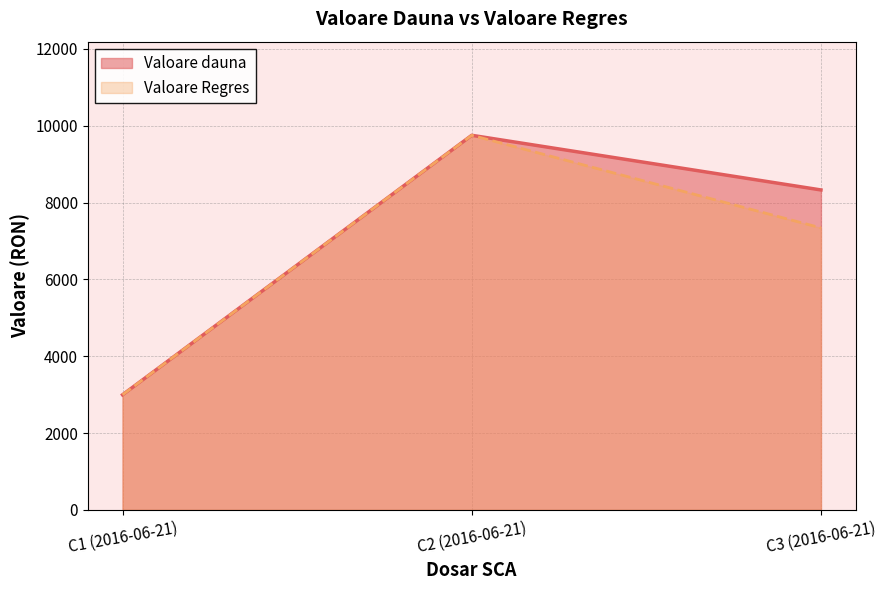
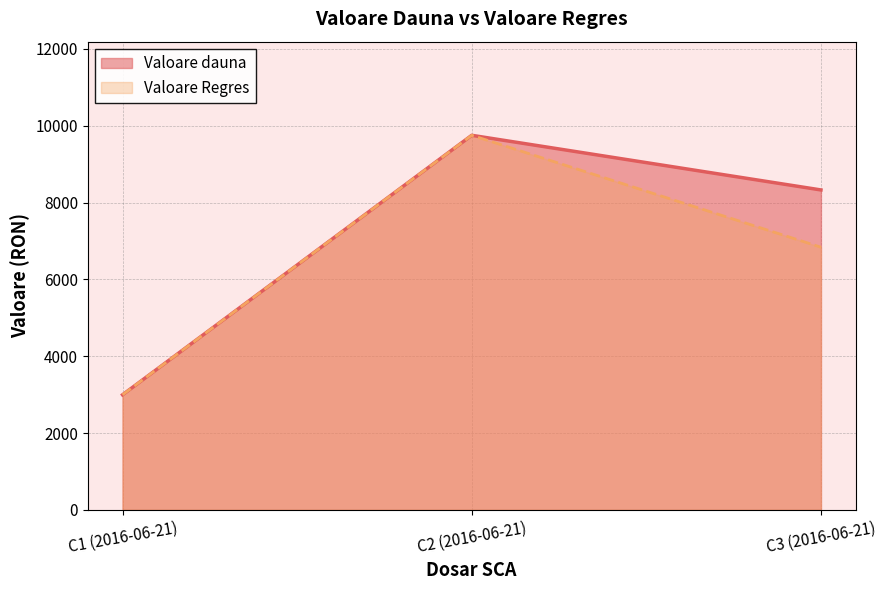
Valoare Regres, C3 (2016-06-21): 7300 -> 6800
